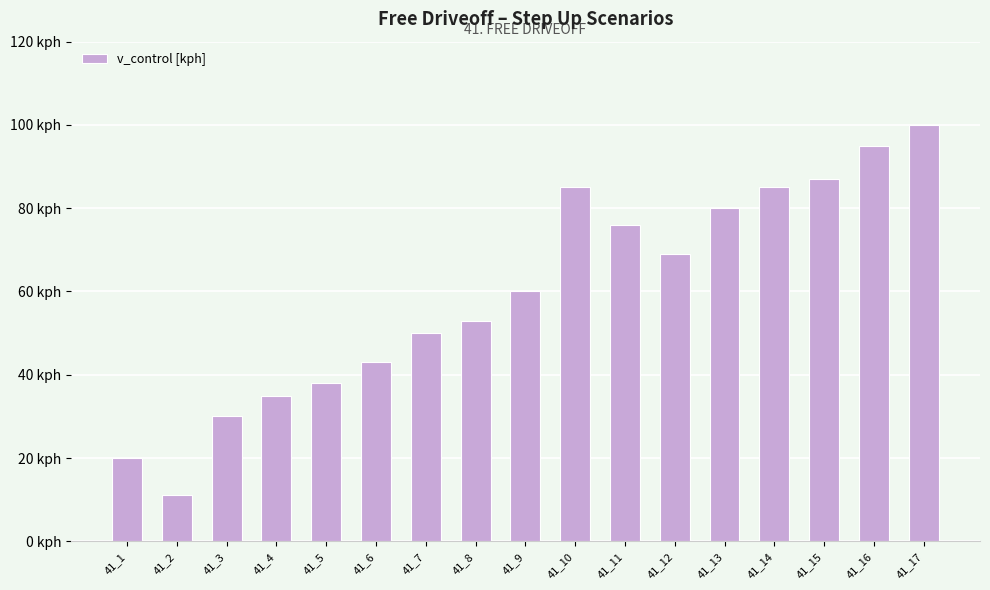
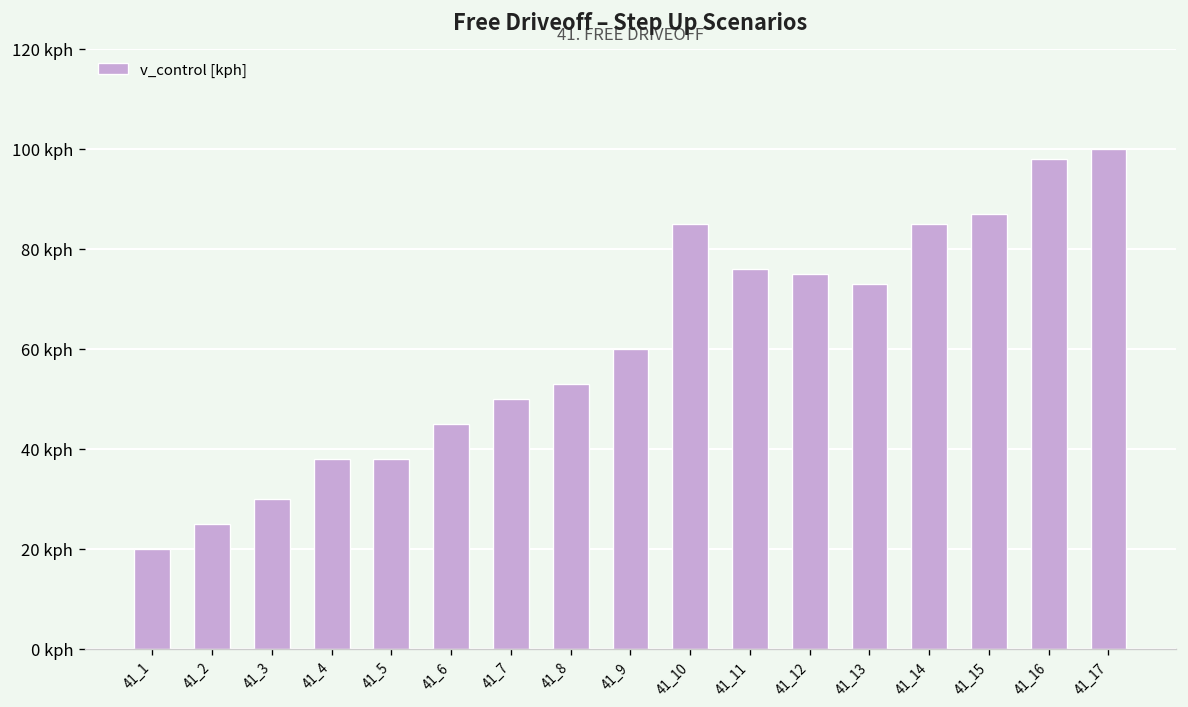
41_2: 11 kph -> 25 kph
41_4: 35 kph -> 38 kph
41_6: 43 kph -> 45 kph
41_12: 69 kph -> 75 kph
41_13: 80 kph -> 73 kph
41_16: 95 kph -> 98 kph
